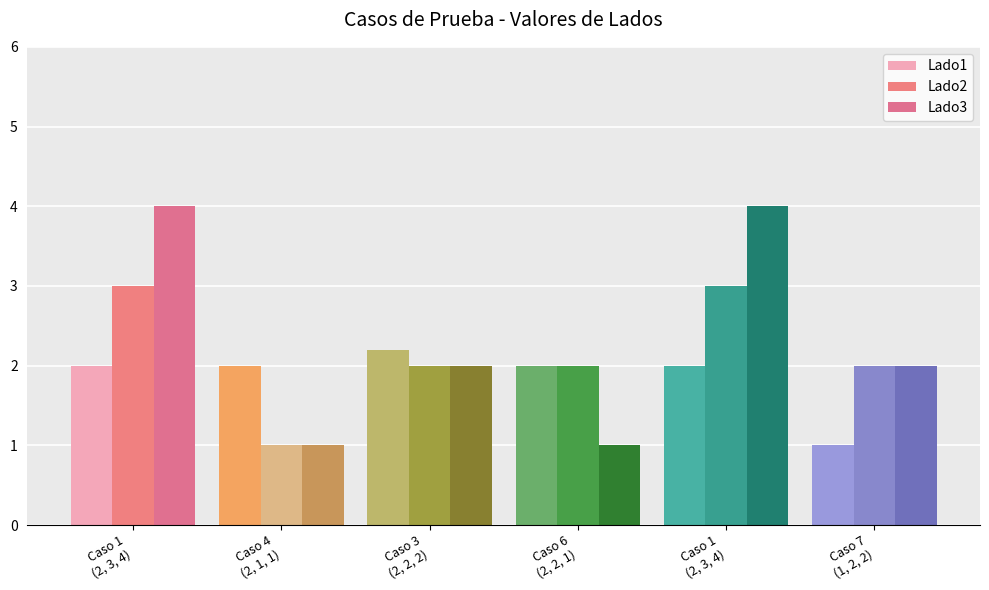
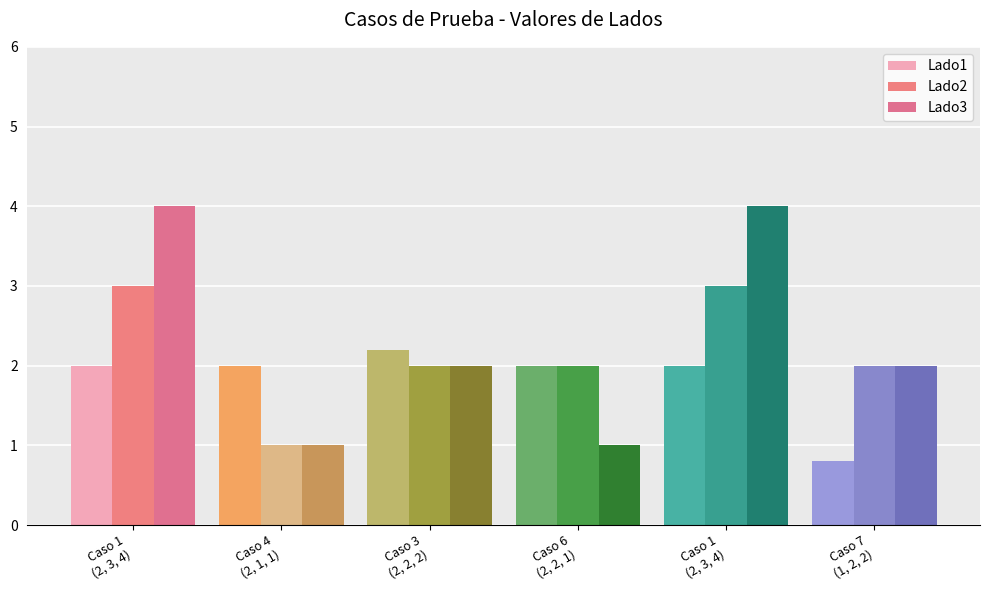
Lado1, Caso 7 (1, 2, 2): 1.0 -> 0.8
